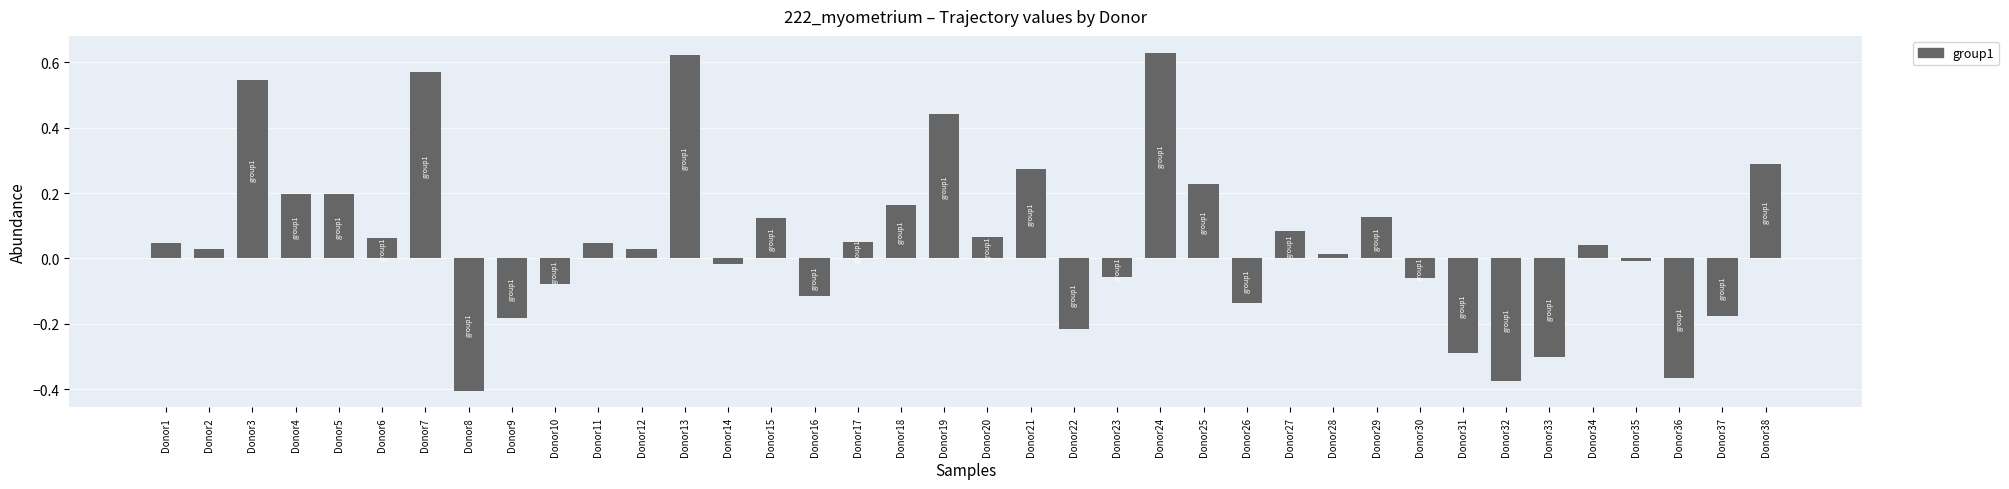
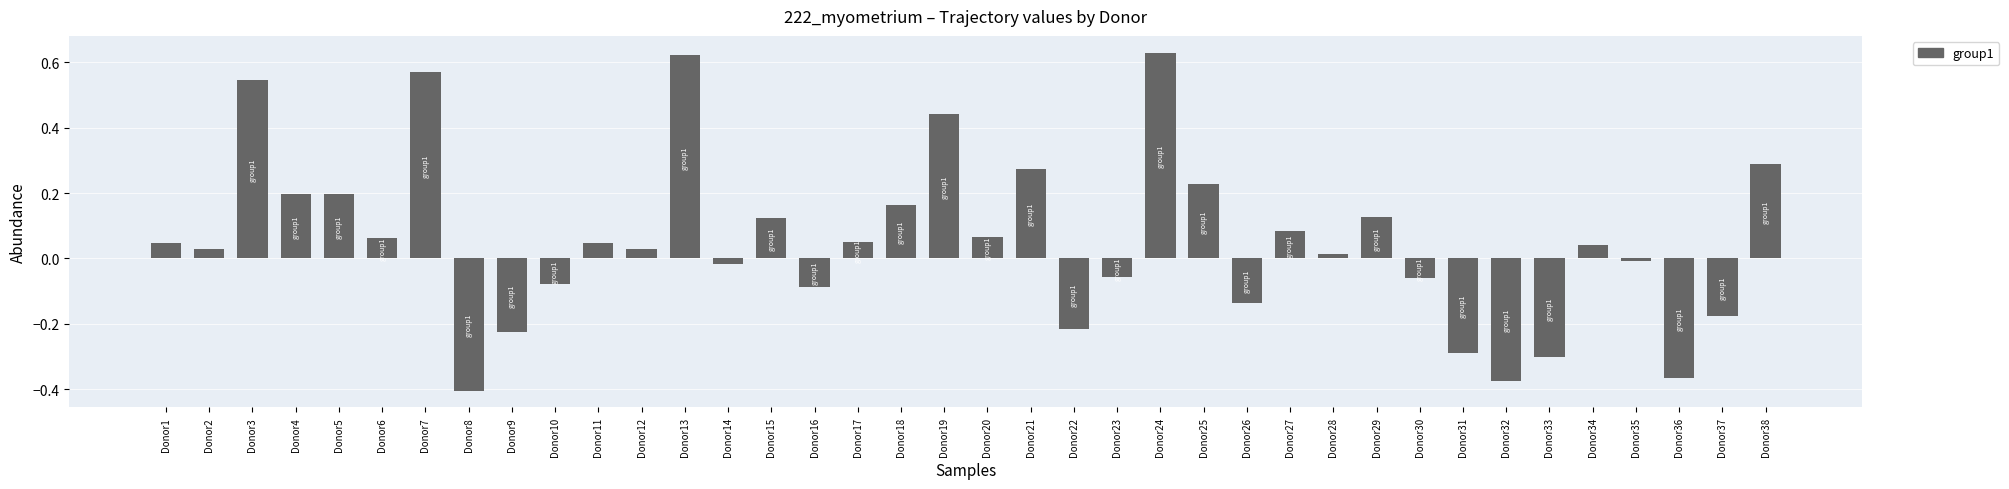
Donor9: -0.18 -> -0.23
Donor16: -0.11 -> -0.09
